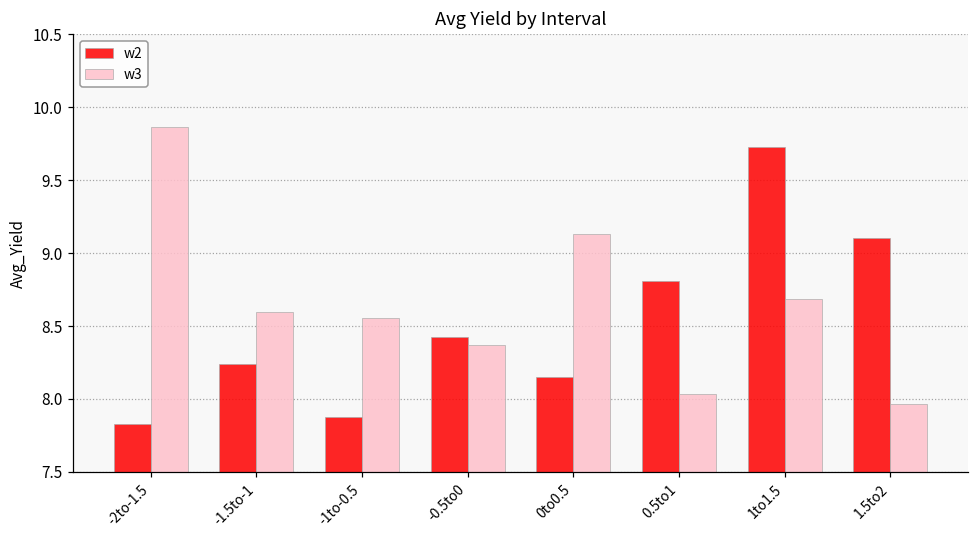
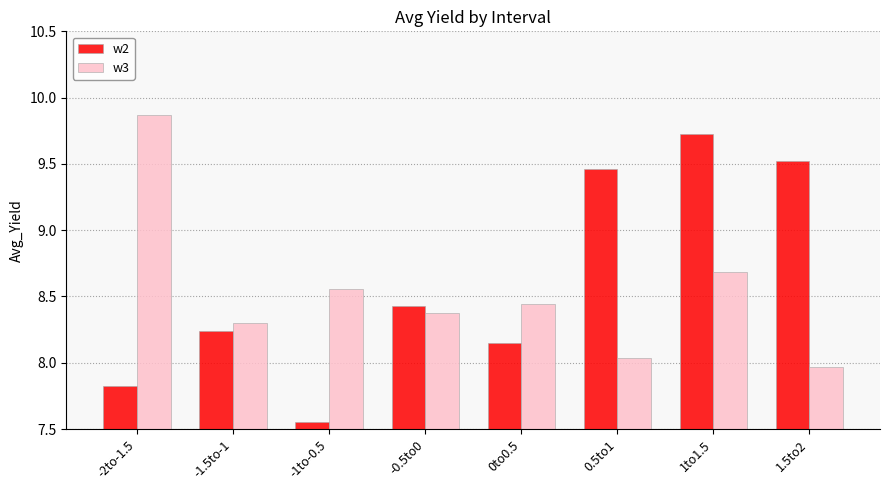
w3, -1.5to-1: 8.60 -> 8.30
w2, -1to-0.5: 7.88 -> 7.55
w3, 0to0.5: 9.13 -> 8.44
w2, 0.5to1: 8.81 -> 9.46
w2, 1.5to2: 9.11 -> 9.52
